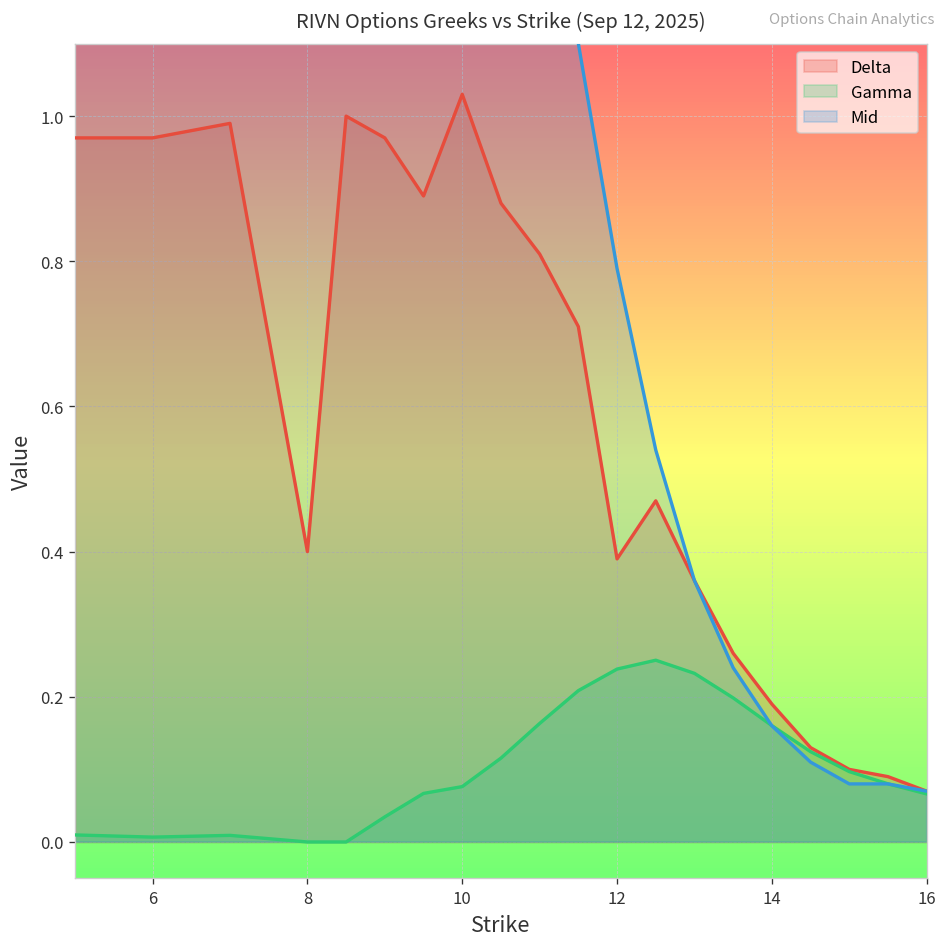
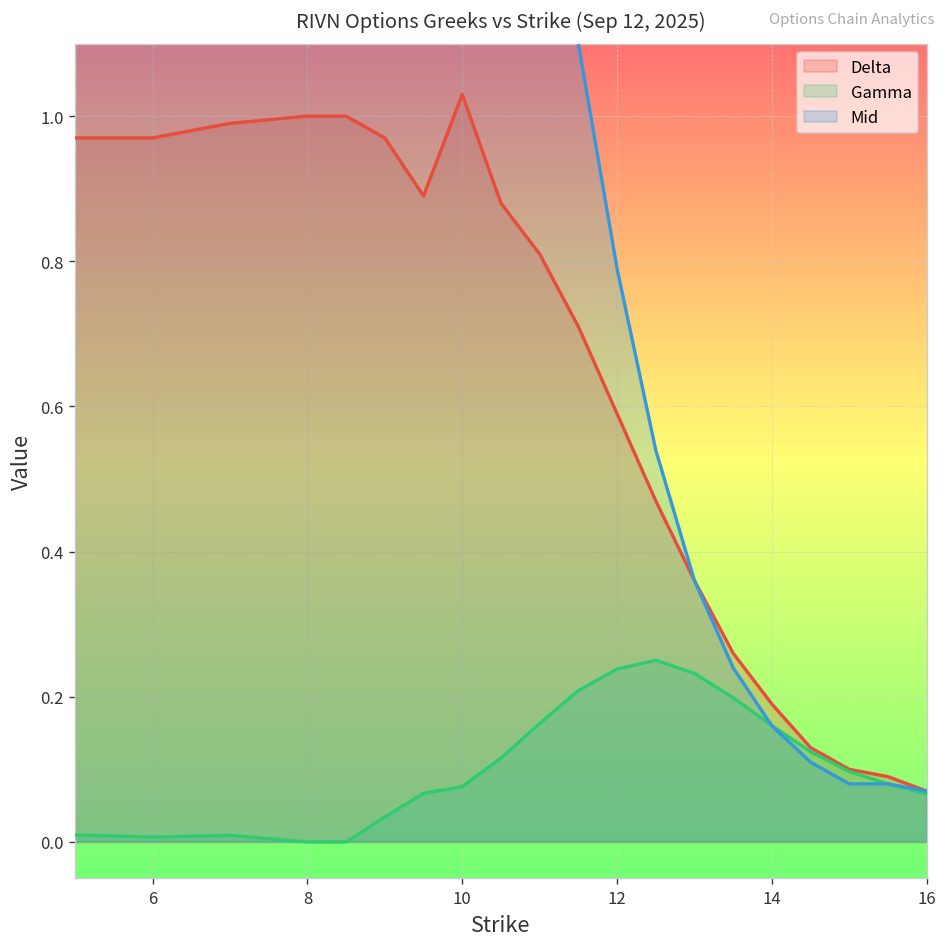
Delta, 8: 0.4 -> 1.0
Delta, 12: 0.39 -> 0.59
